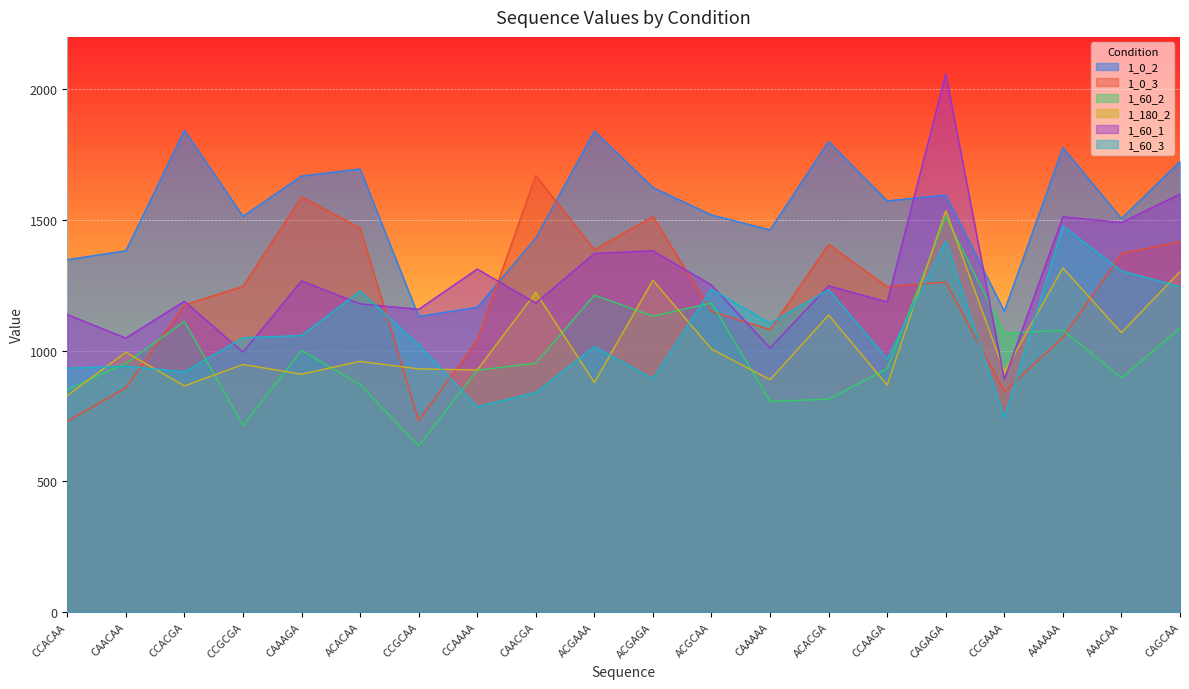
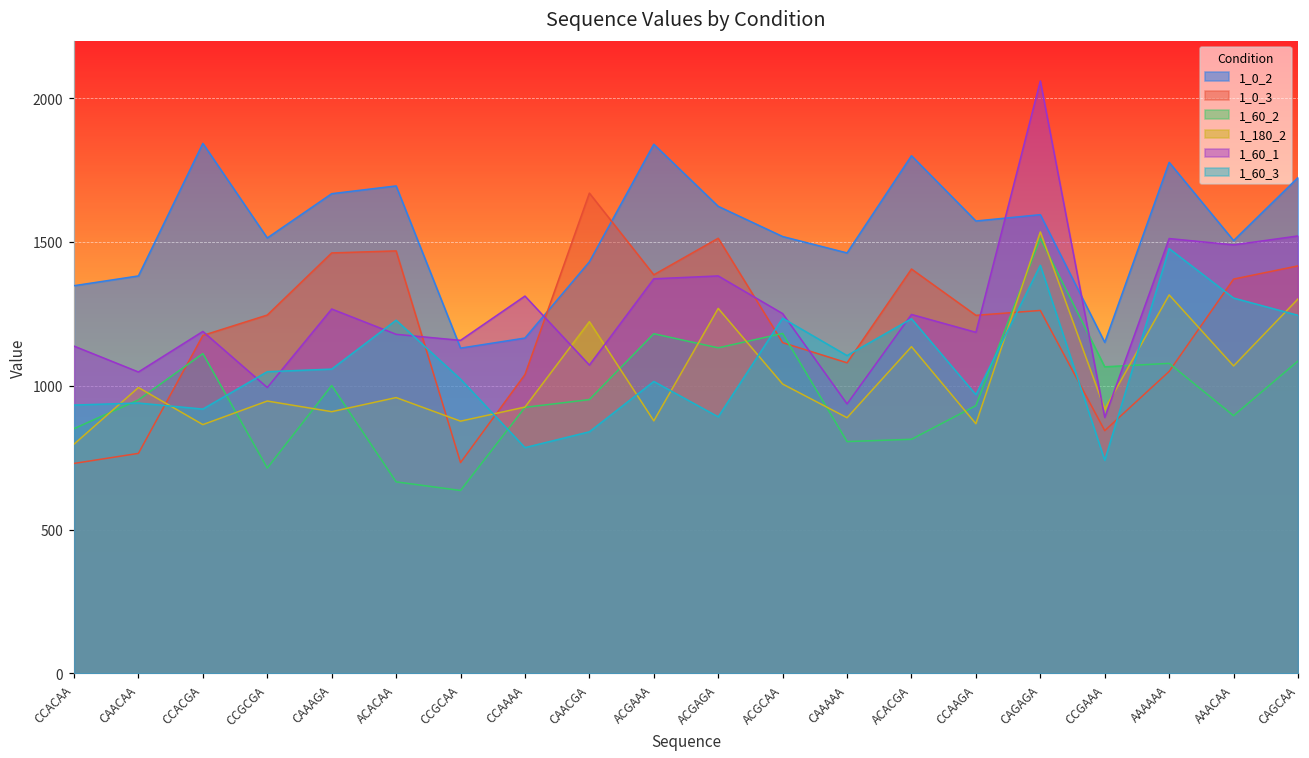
1_180_2, CCACAA: 830 -> 800
1_0_3, CAACAA: 860 -> 770
1_0_3, CAAAGA: 1590 -> 1460
1_60_2, ACACAA: 870 -> 670
1_180_2, CCGCAA: 930 -> 880
1_60_1, CAACGA: 1180 -> 1070
1_60_2, ACGAAA: 1210 -> 1180
1_60_1, CAAAAA: 1010 -> 940
1_60_1, CAGCAA: 1600 -> 1520
